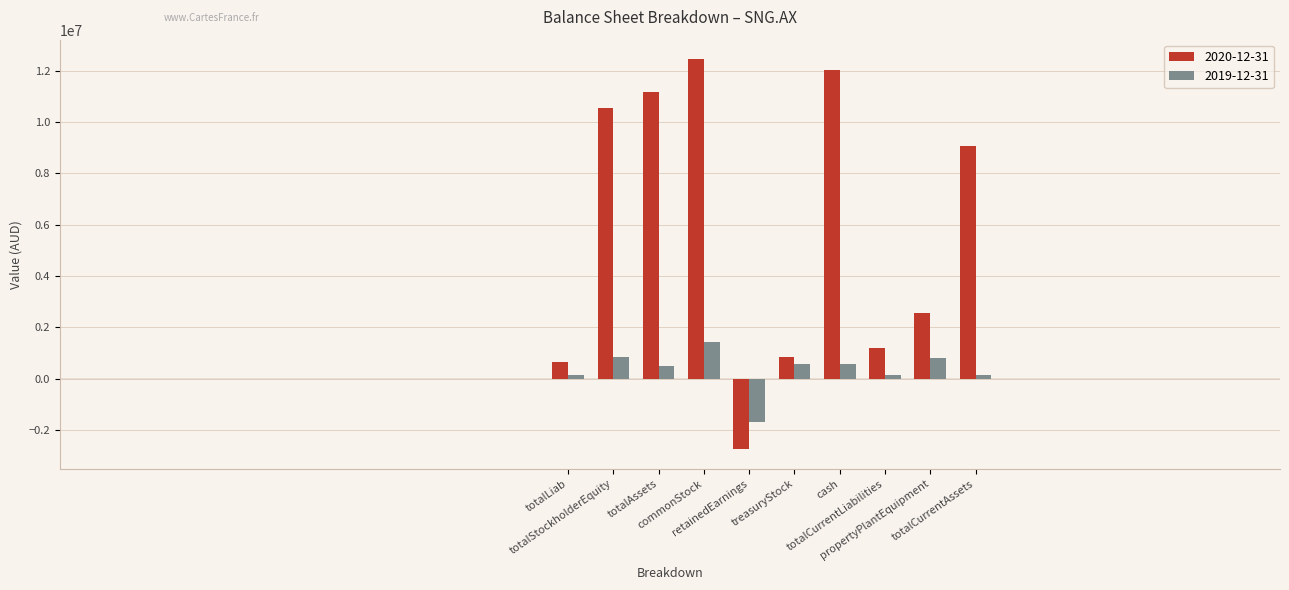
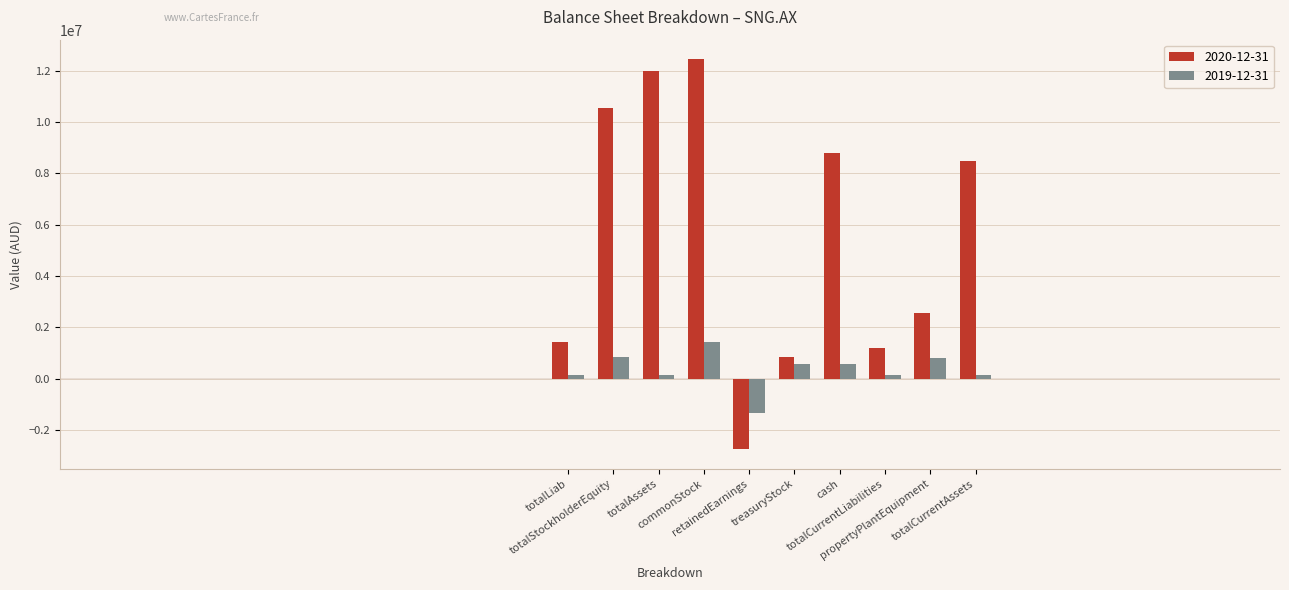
2020-12-31, totalLiab: 600000 -> 1400000
2020-12-31, totalAssets: 11200000 -> 12000000
2019-12-31, totalAssets: 500000 -> 200000
2019-12-31, retainedEarnings: -1700000 -> -1300000
2020-12-31, cash: 12000000 -> 8800000
2020-12-31, totalCurrentAssets: 9100000 -> 8500000
